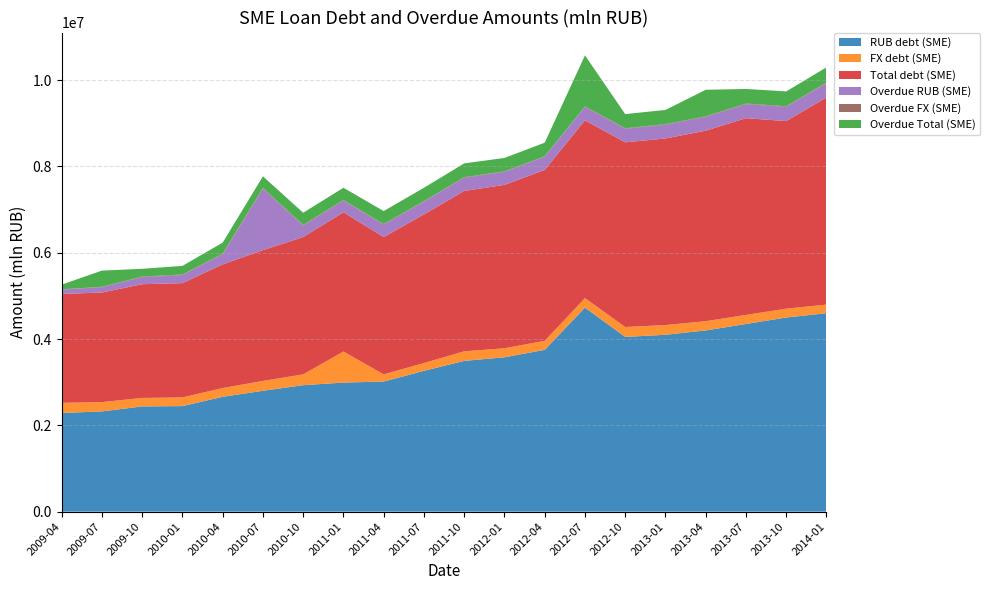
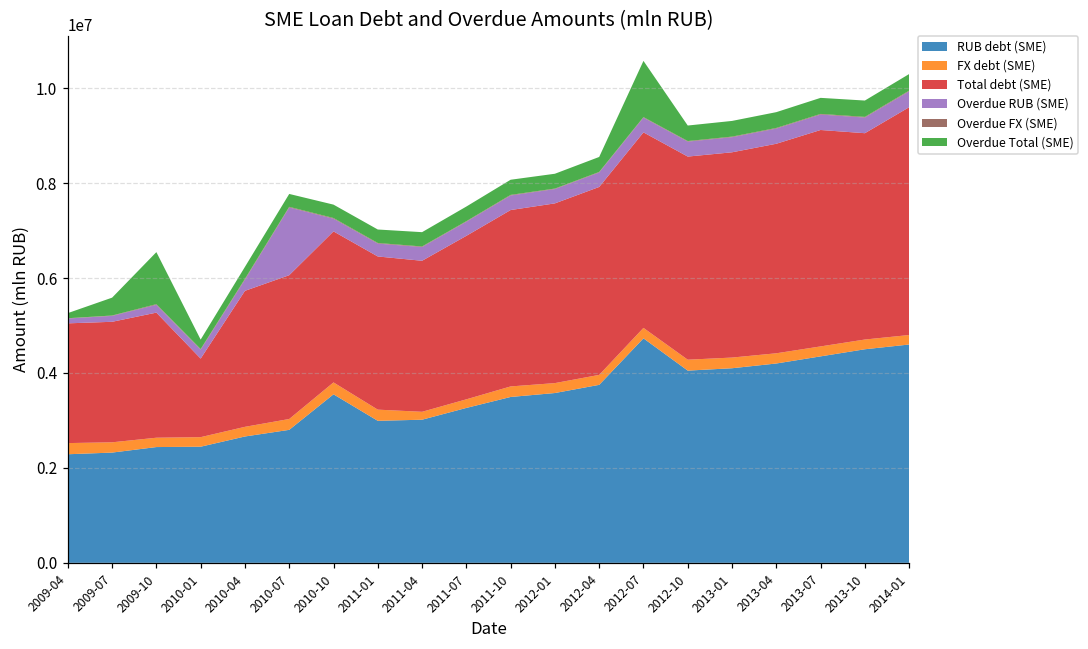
Overdue Total (SME), 2009-10: 200000 -> 1100000
Total debt (SME), 2010-01: 2600000 -> 1700000
RUB debt (SME), 2010-10: 2900000 -> 3600000
FX debt (SME), 2011-01: 700000 -> 200000
Overdue Total (SME), 2013-04: 600000 -> 300000
